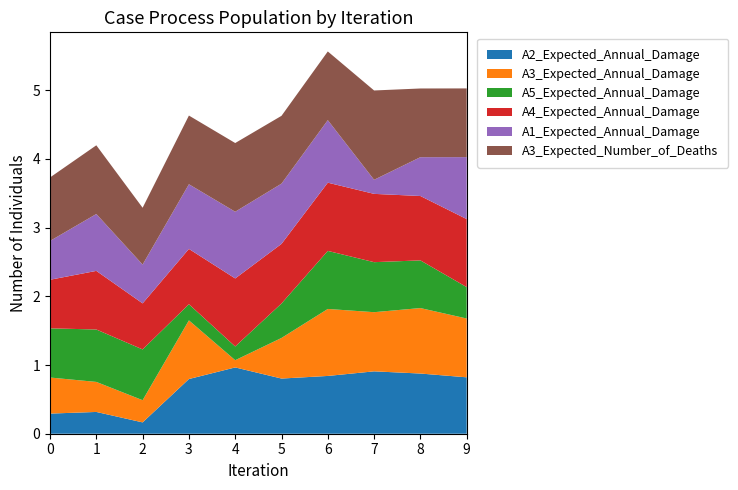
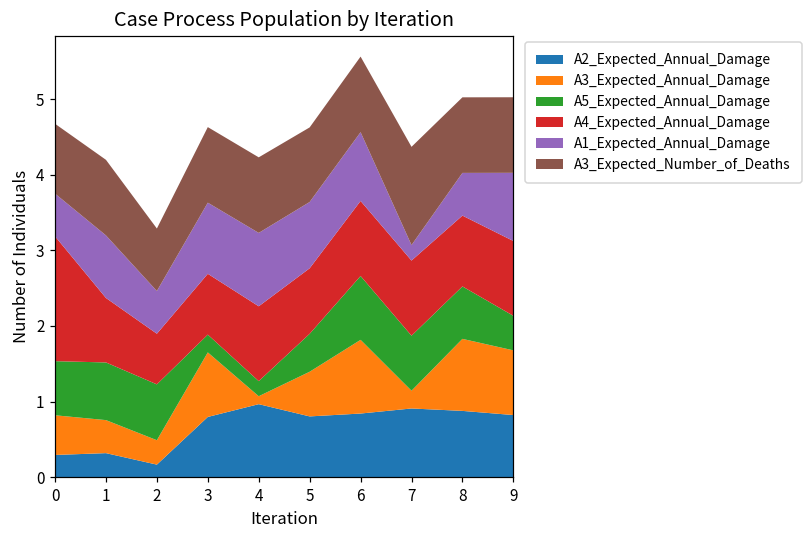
A4_Expected_Annual_Damage, 0: 0.7 -> 1.7
A3_Expected_Annual_Damage, 7: 0.9 -> 0.2
